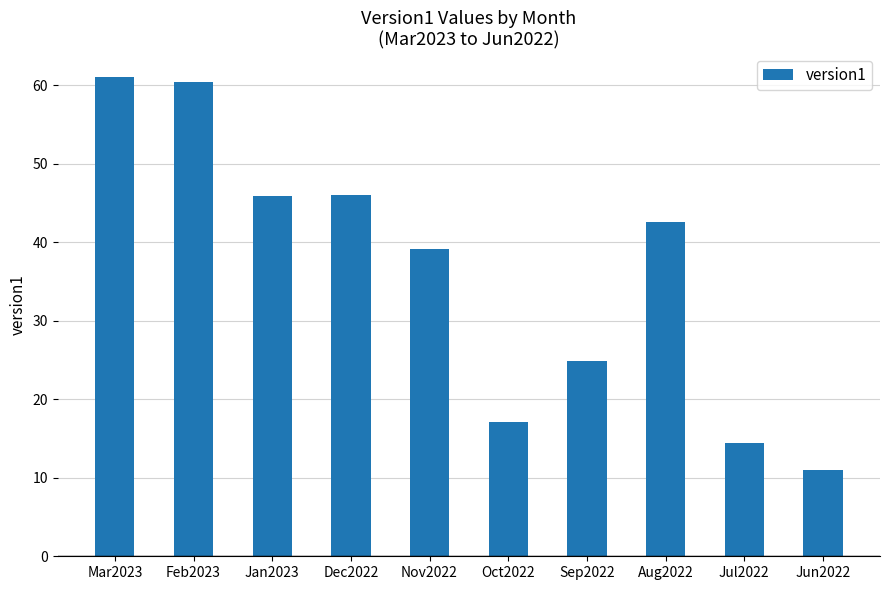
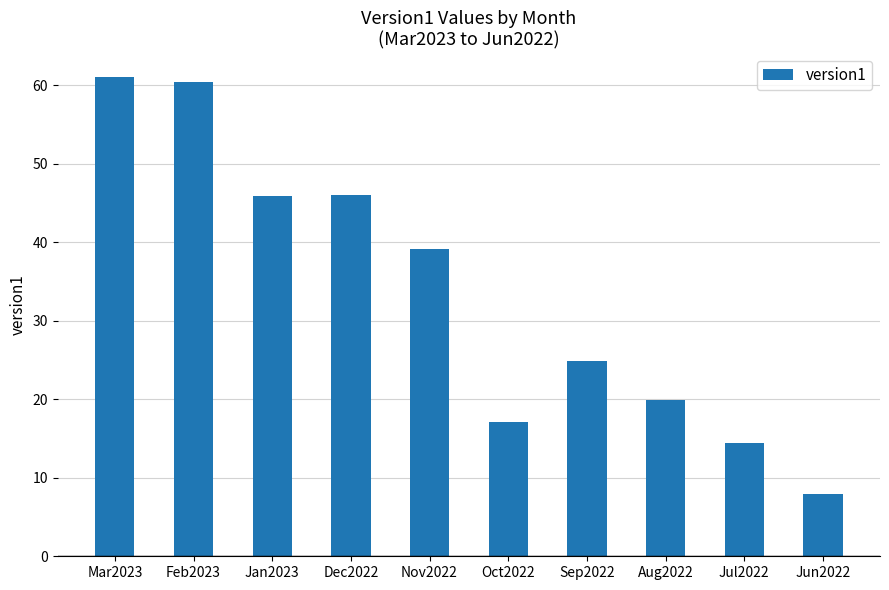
Aug2022: 43 -> 20
Jun2022: 11 -> 8
